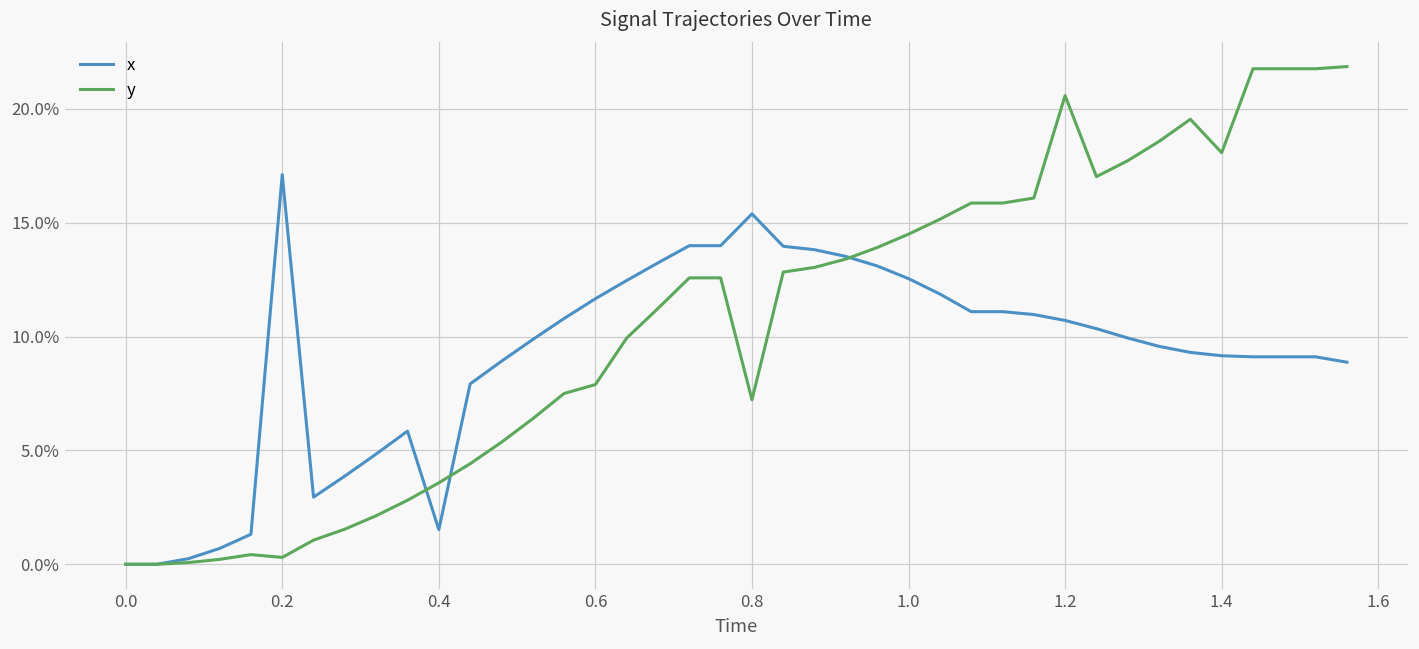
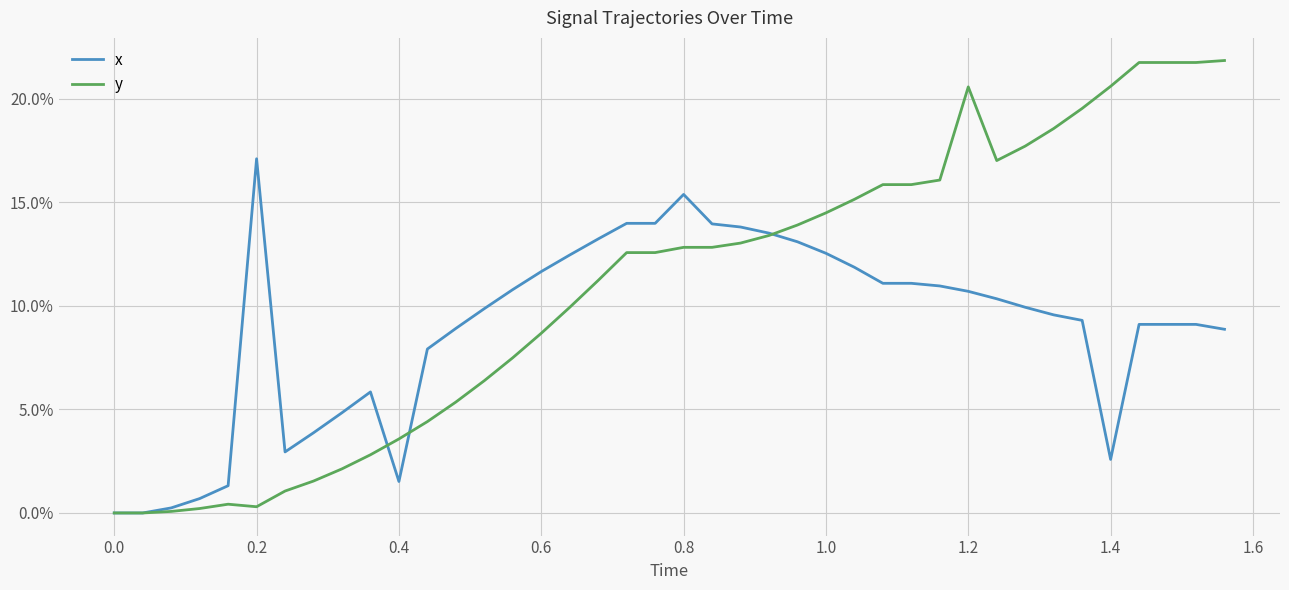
y, 0.6: 7.9% -> 8.7%
y, 0.8: 7.2% -> 12.8%
x, 1.4: 9.2% -> 2.6%
y, 1.4: 18.1% -> 20.6%
